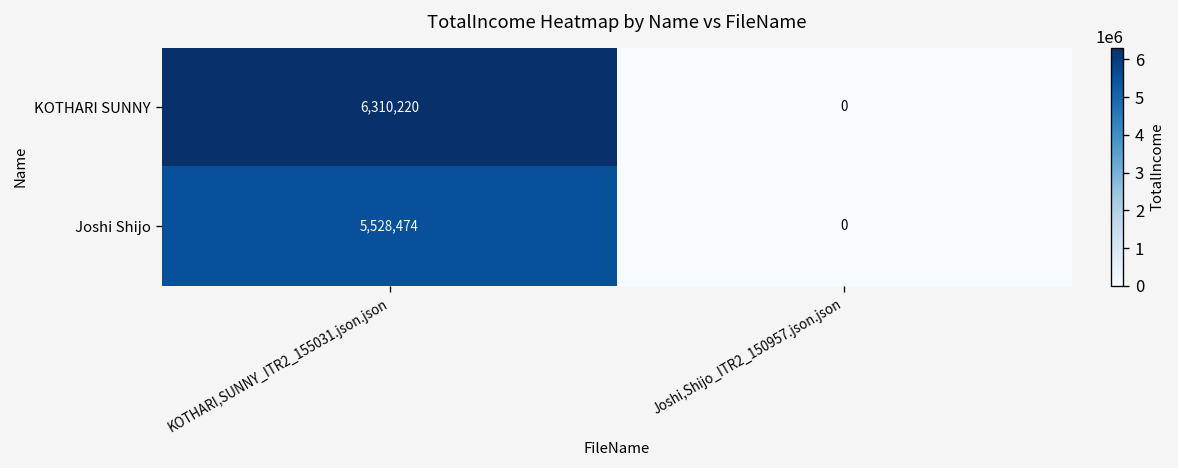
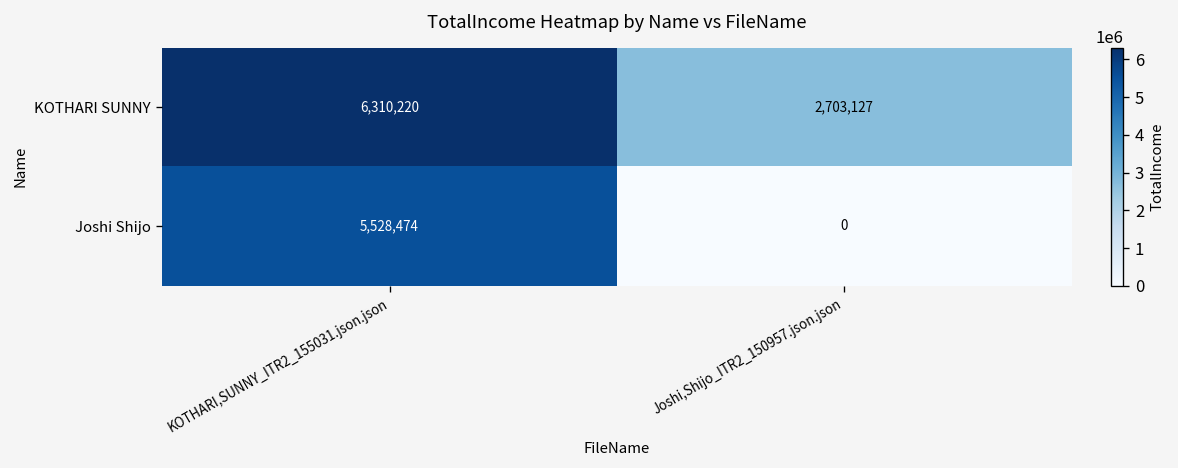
KOTHARI SUNNY, Joshi,Shijo_ITR2_150957.json.json: 0 -> 2,703,127
